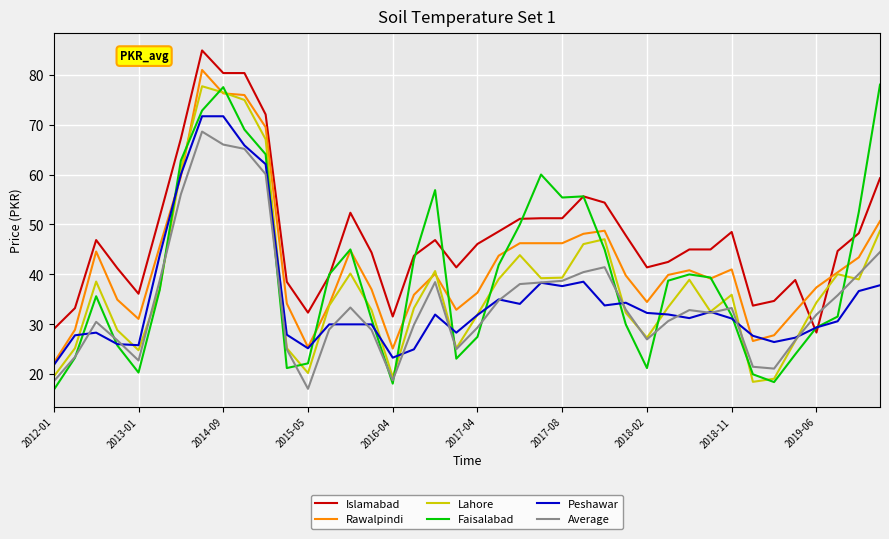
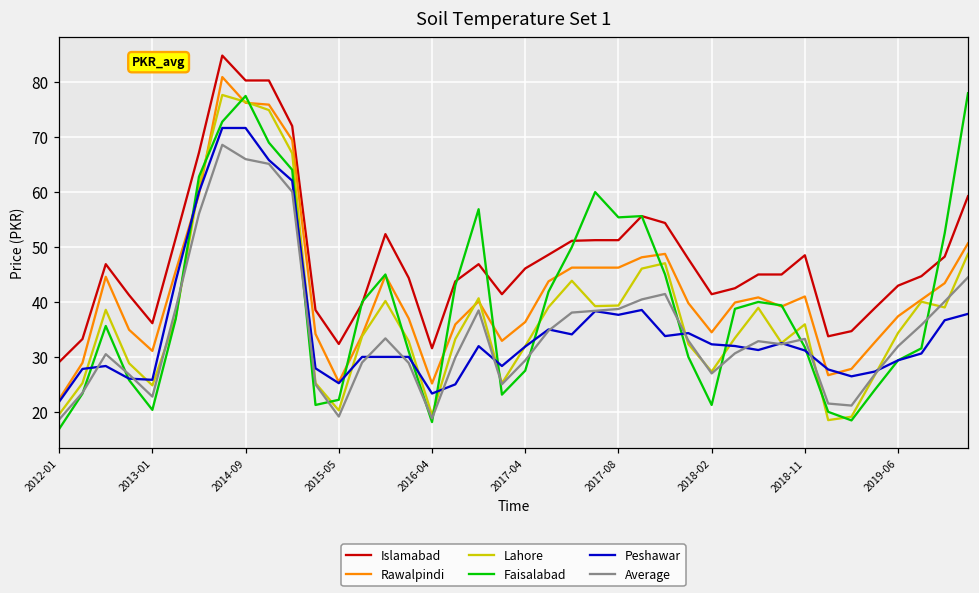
Average, 2015-05: 17 -> 19
Islamabad, 2019-06: 28 -> 43
